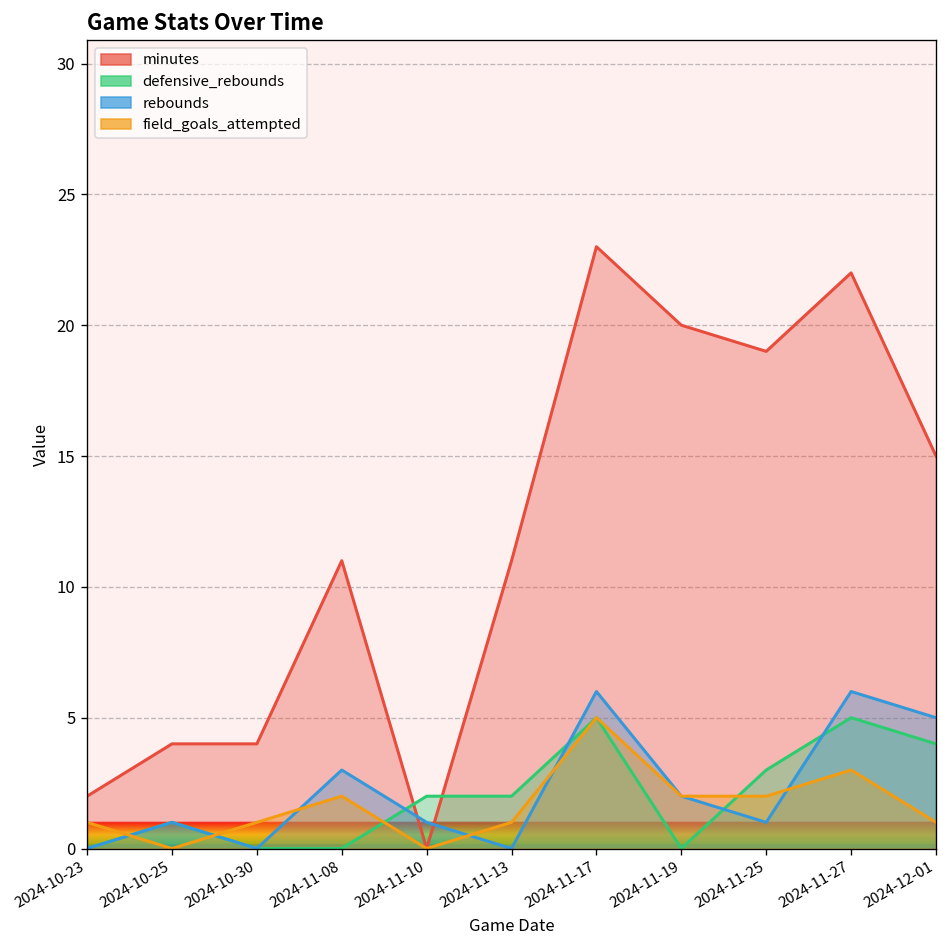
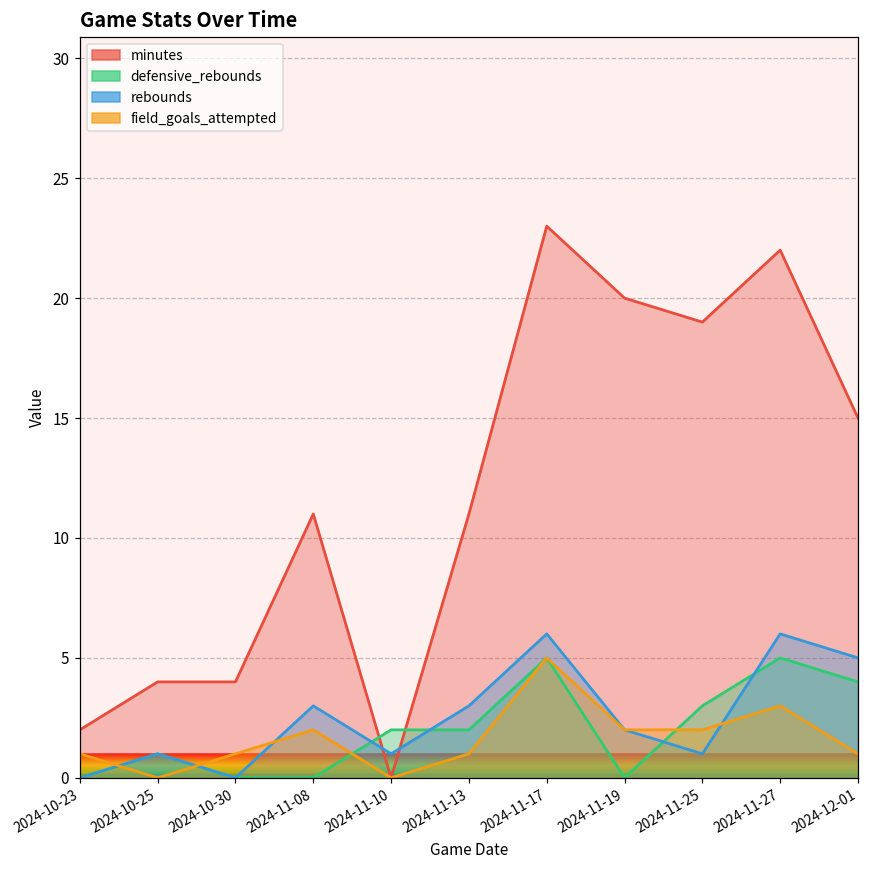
rebounds, 2024-11-13: 0 -> 3
